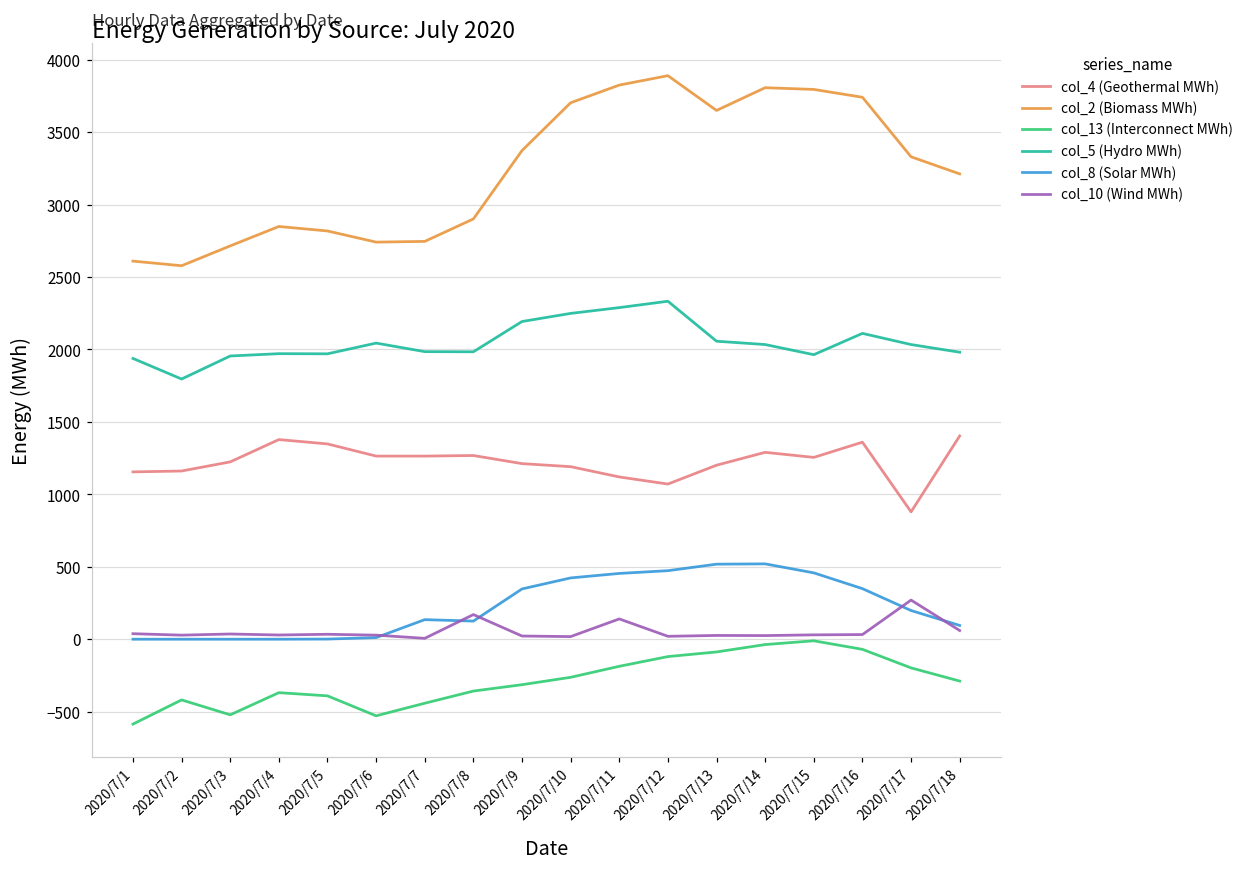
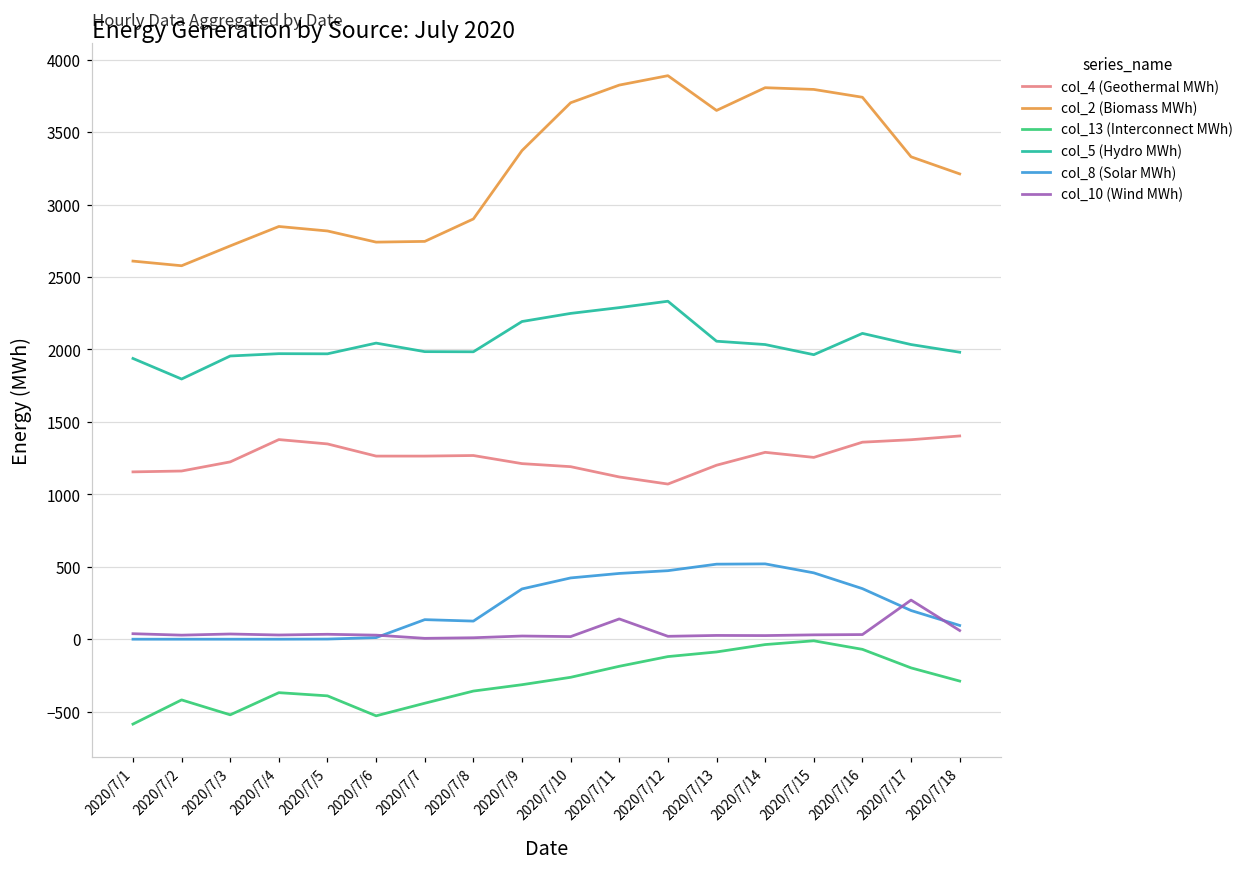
col_10 (Wind MWh), 2020/7/8: 170 -> 10
col_4 (Geothermal MWh), 2020/7/17: 880 -> 1380
